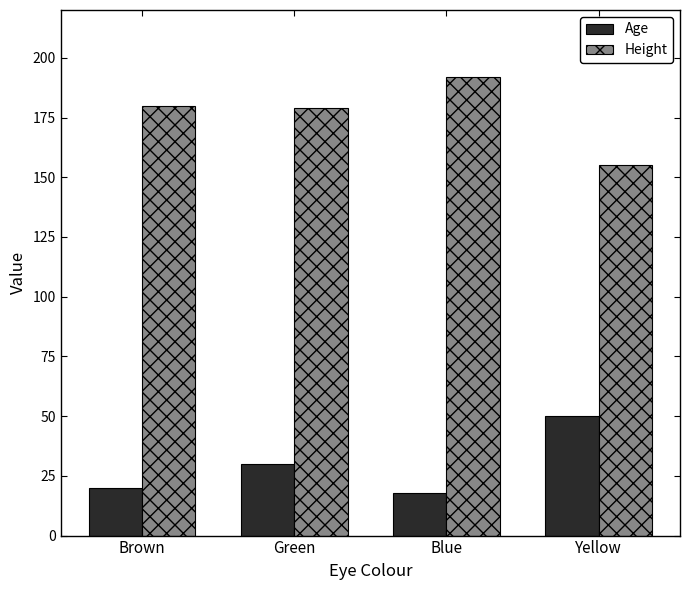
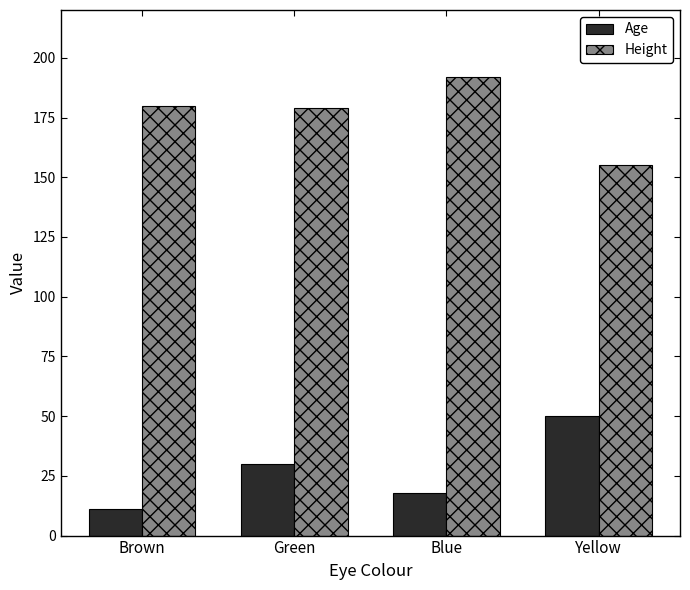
Age, Brown: 20 -> 11
